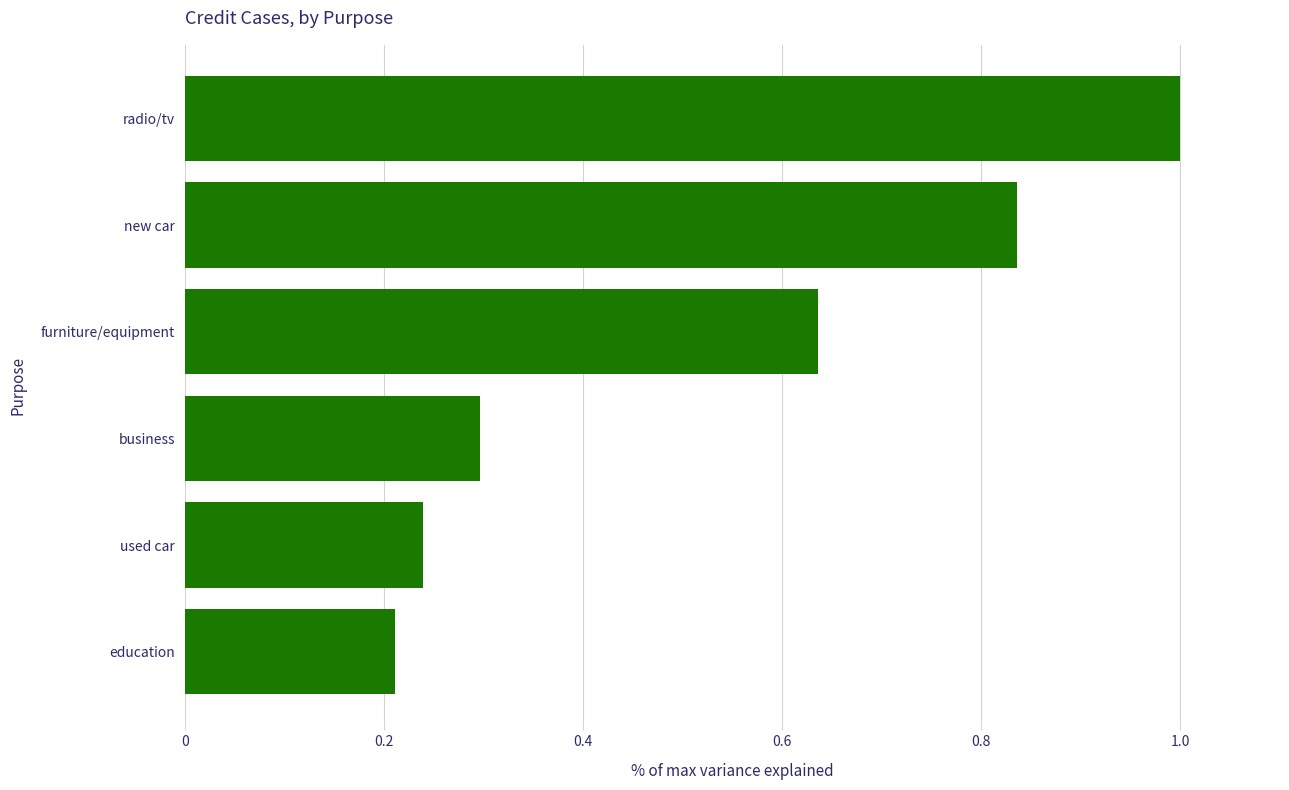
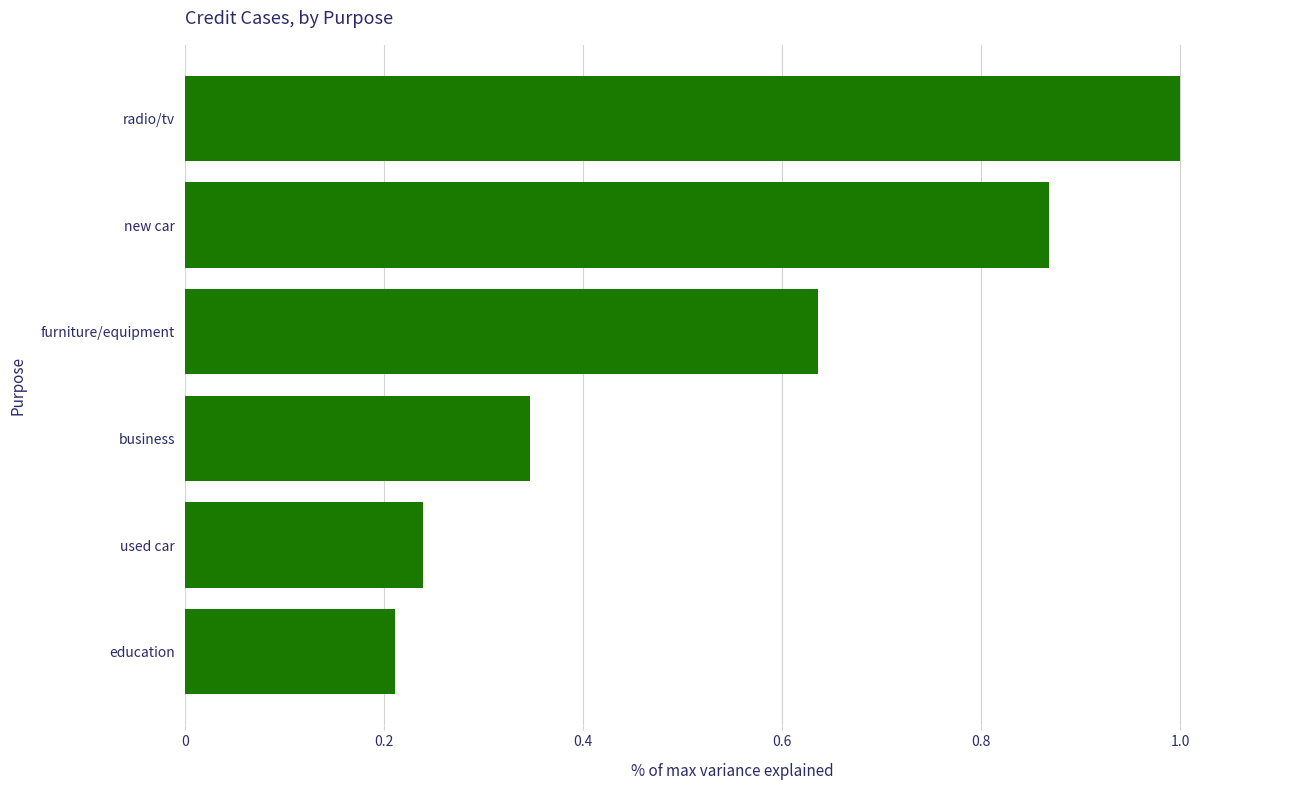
new car: 0.84 -> 0.87
business: 0.30 -> 0.35
